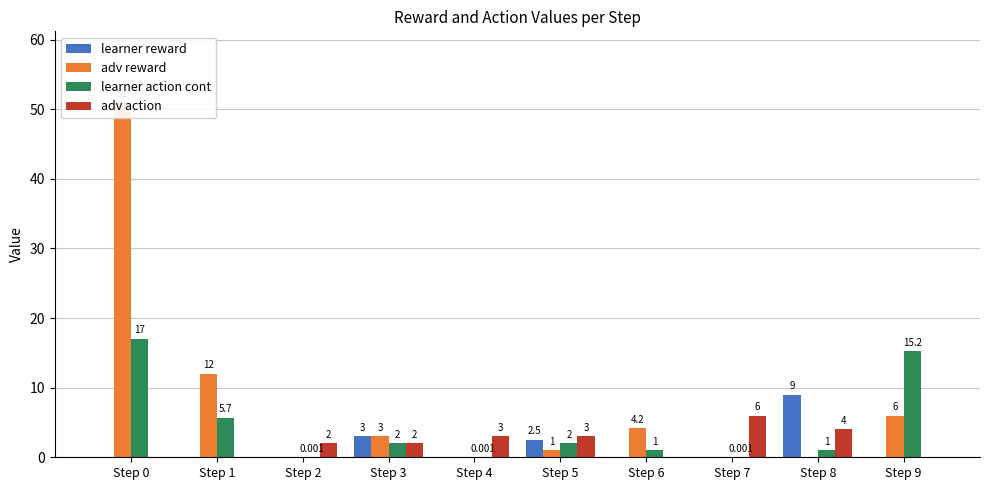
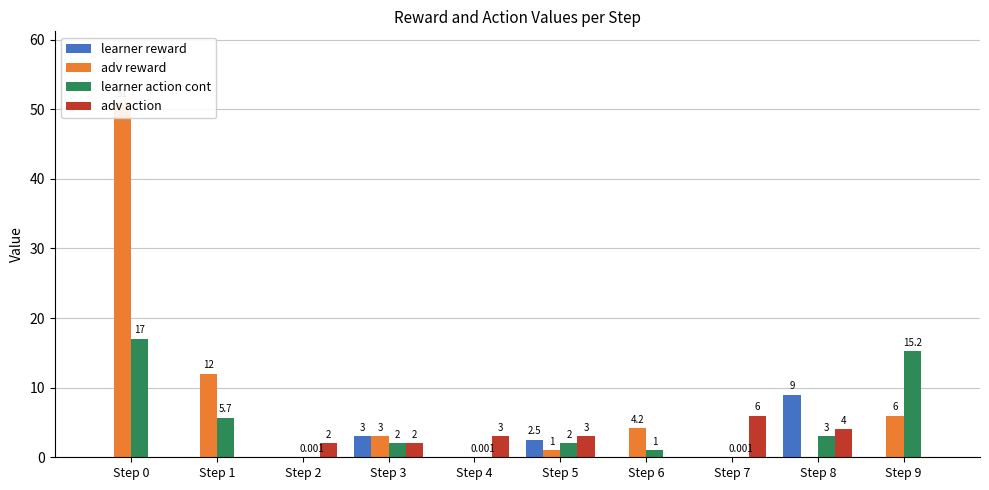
learner action cont, Step 8: 1 -> 3
